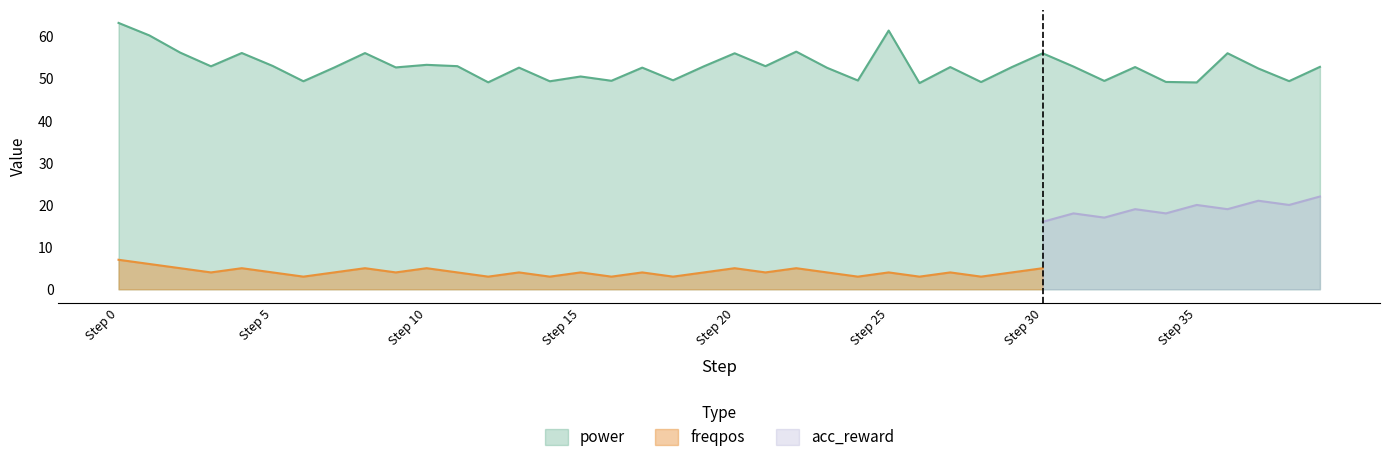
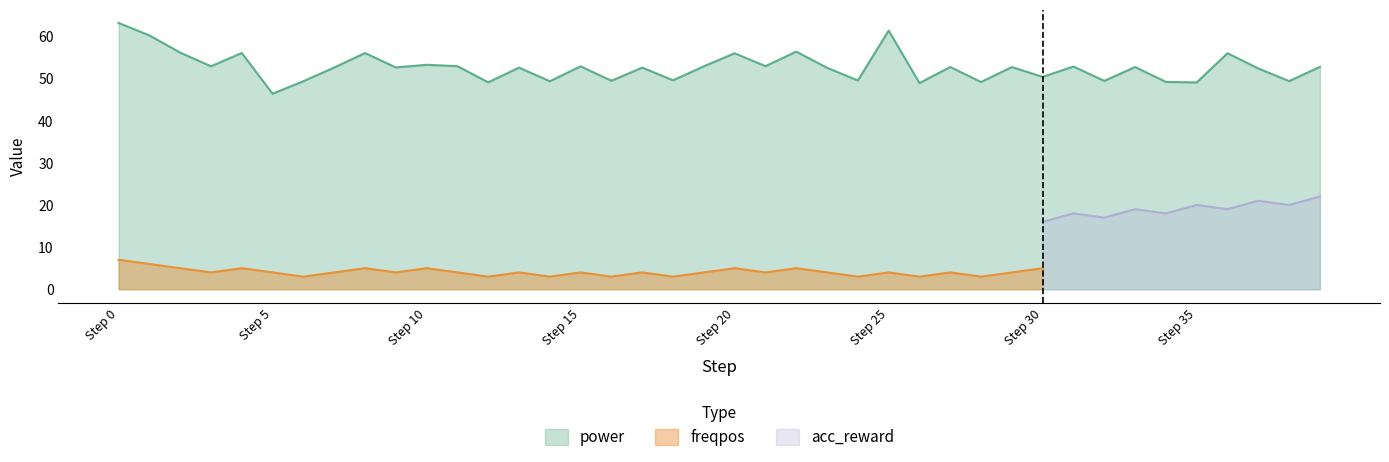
power, Step 5: 53 -> 46
power, Step 15: 50 -> 53
power, Step 30: 56 -> 50
